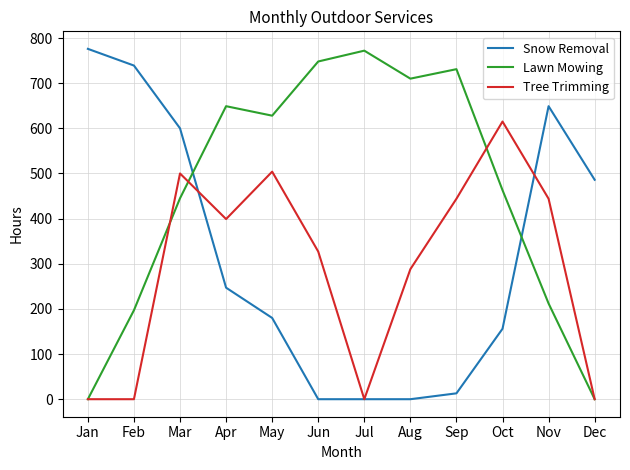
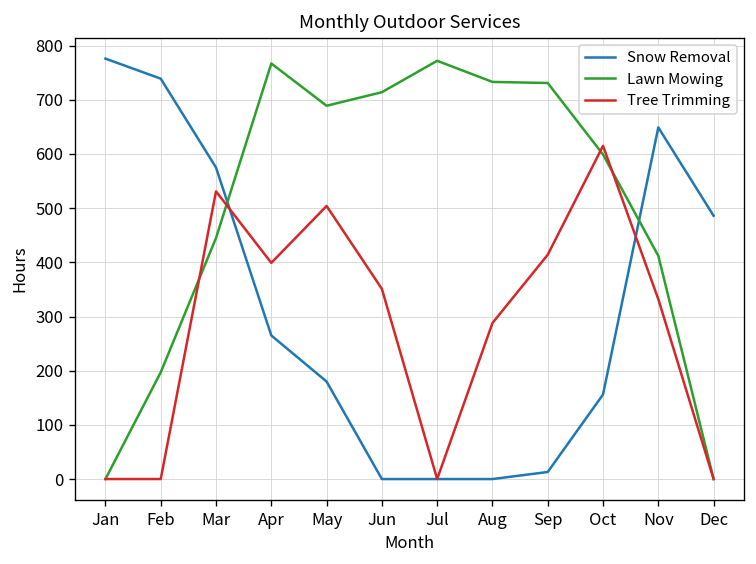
Snow Removal, Mar: 600 -> 580
Tree Trimming, Mar: 500 -> 530
Snow Removal, Apr: 250 -> 270
Lawn Mowing, Apr: 650 -> 770
Lawn Mowing, May: 630 -> 690
Lawn Mowing, Jun: 750 -> 710
Tree Trimming, Jun: 330 -> 350
Lawn Mowing, Aug: 710 -> 730
Tree Trimming, Sep: 440 -> 410
Lawn Mowing, Oct: 460 -> 600
Lawn Mowing, Nov: 210 -> 410
Tree Trimming, Nov: 440 -> 330
